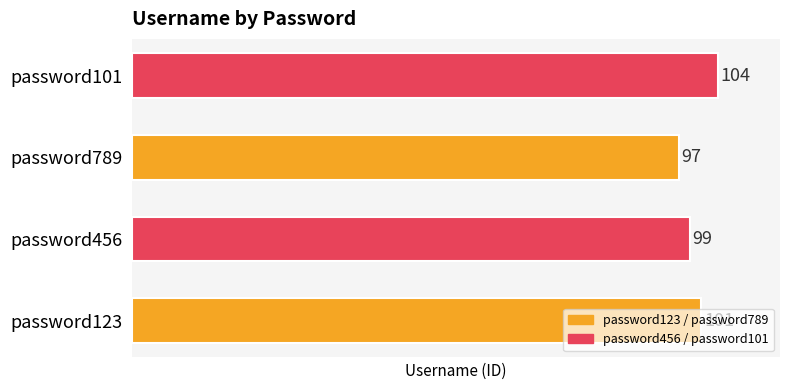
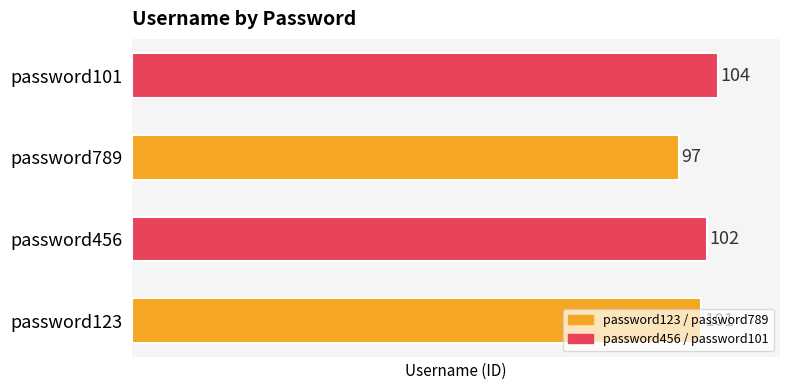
password456: 99 -> 102
